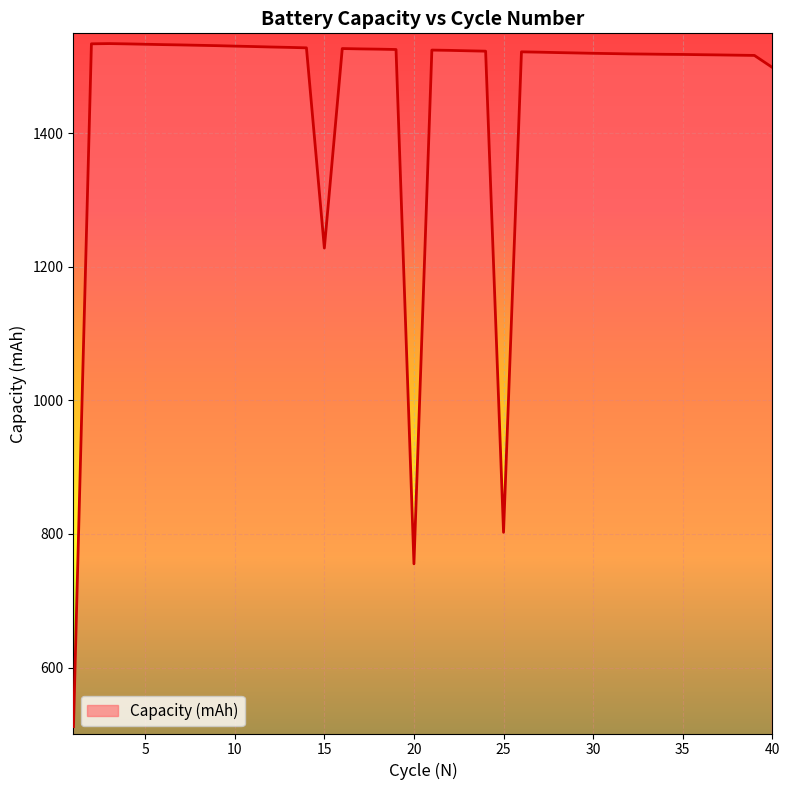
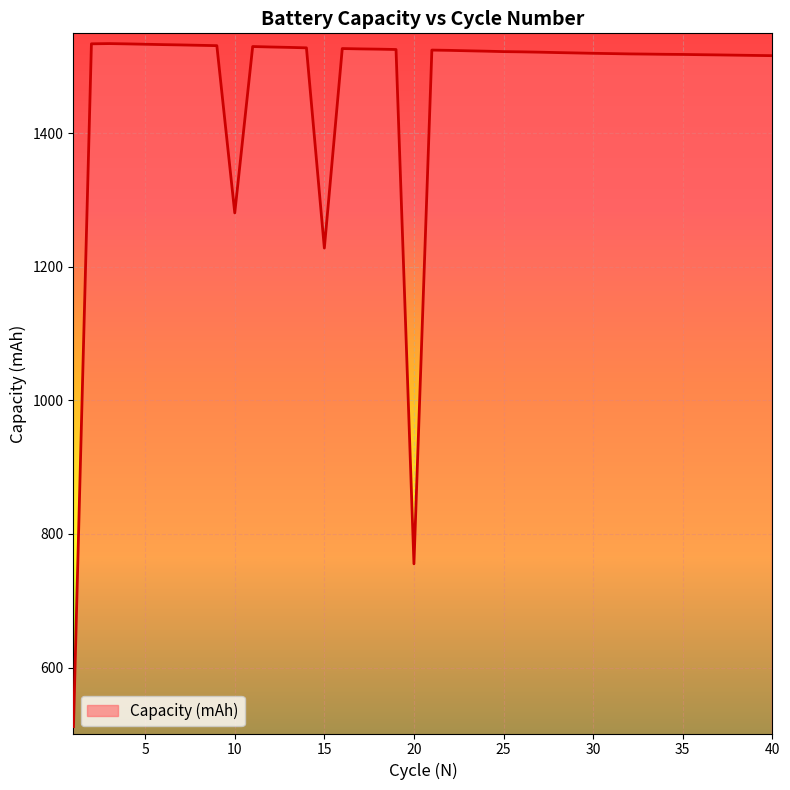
10: 1530 -> 1280
25: 800 -> 1520
40: 1500 -> 1520
